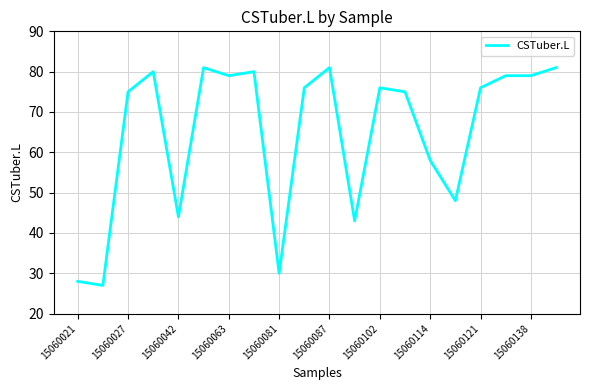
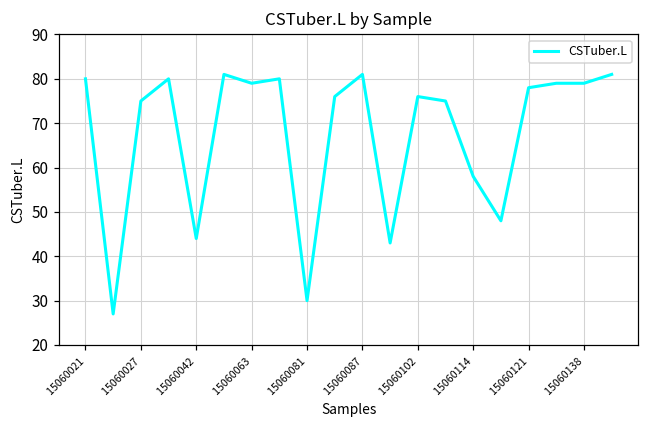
15060021: 28 -> 80
15060121: 76 -> 78
